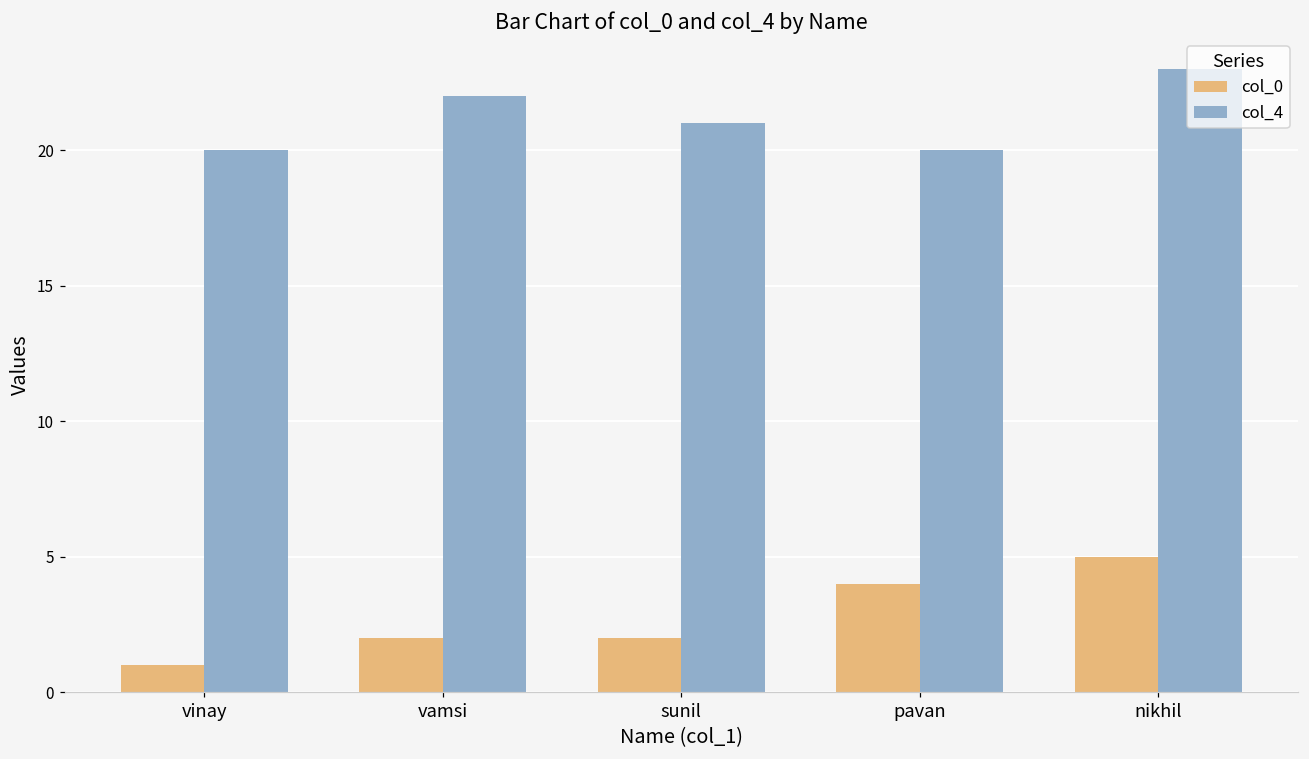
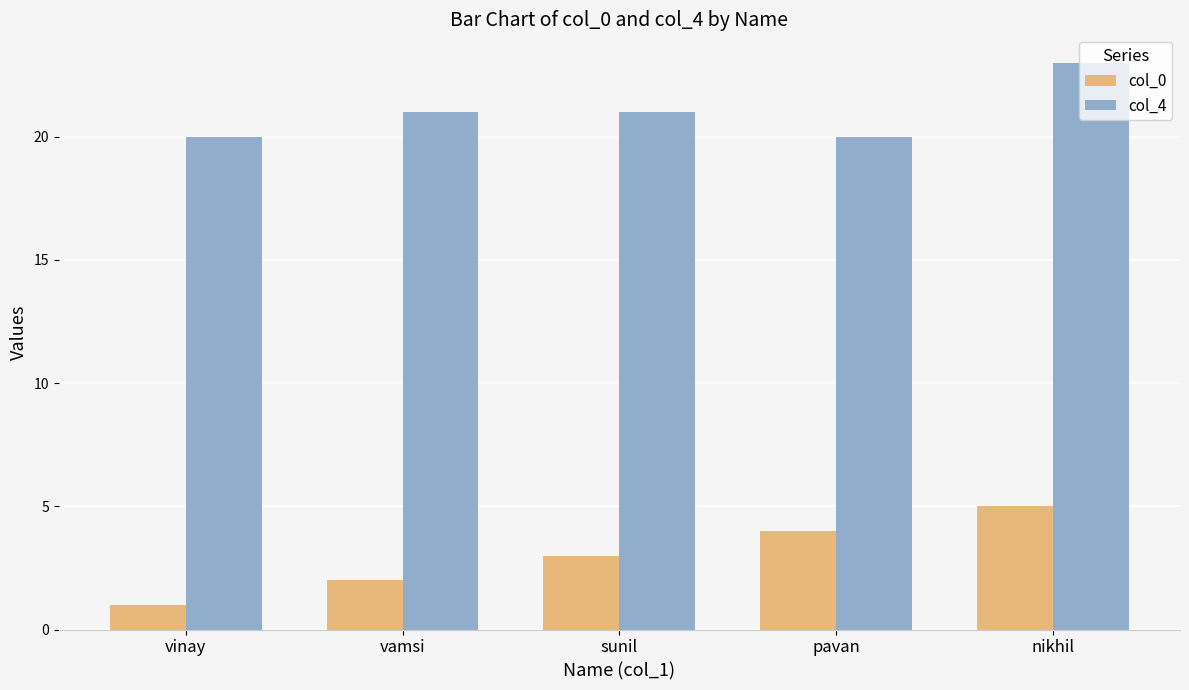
col_4, vamsi: 22 -> 21
col_0, sunil: 2 -> 3
